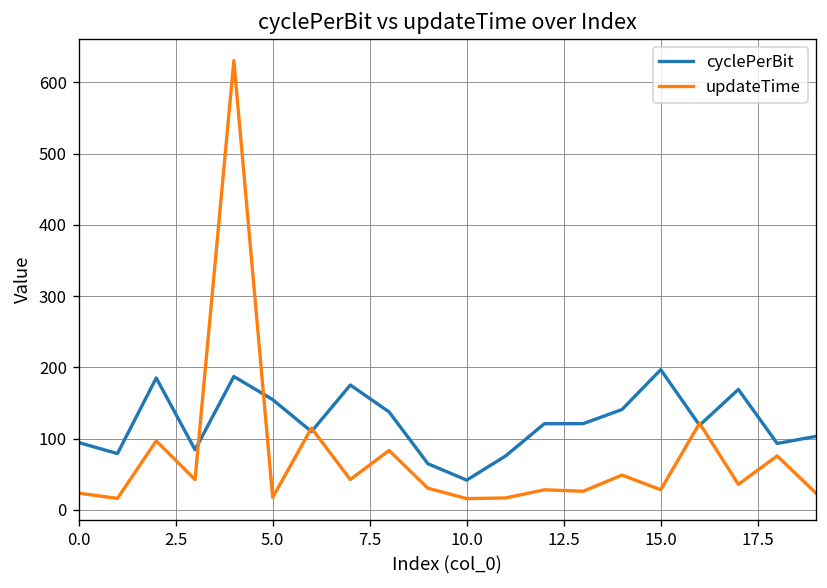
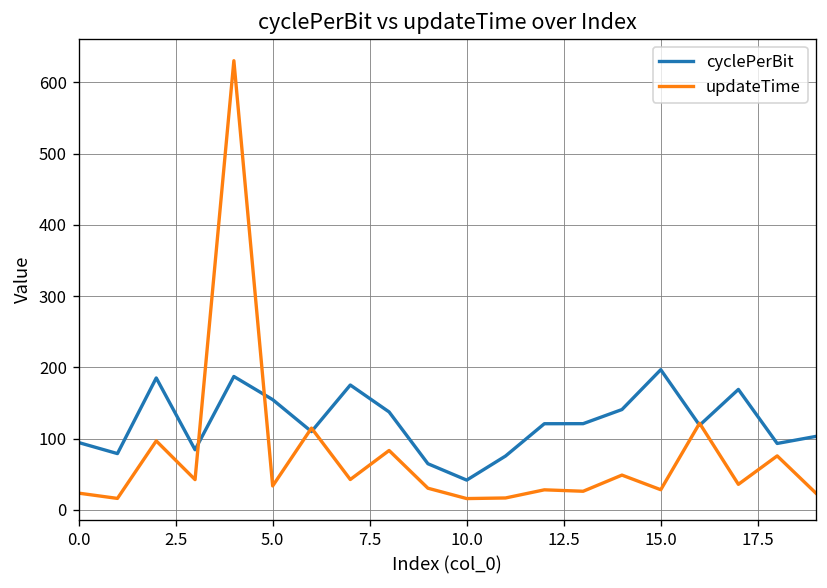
updateTime, 5.0: 20 -> 30
